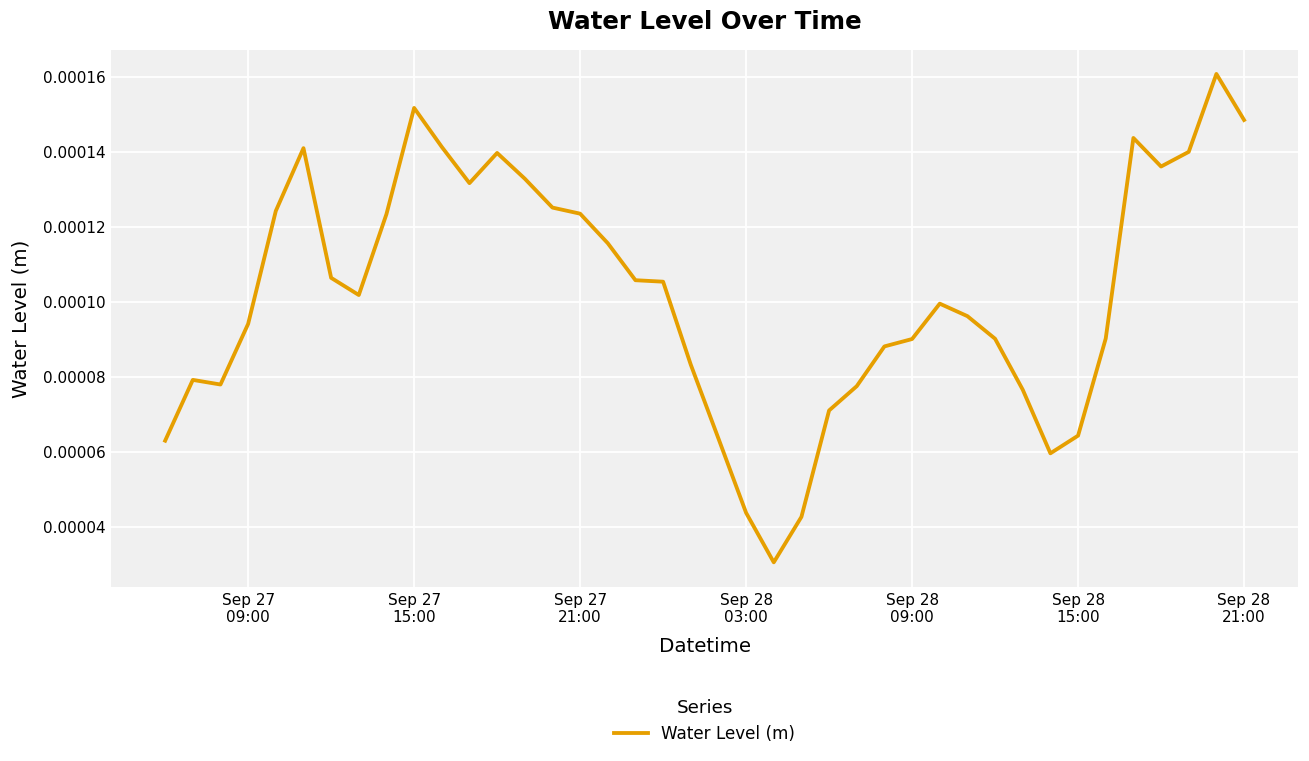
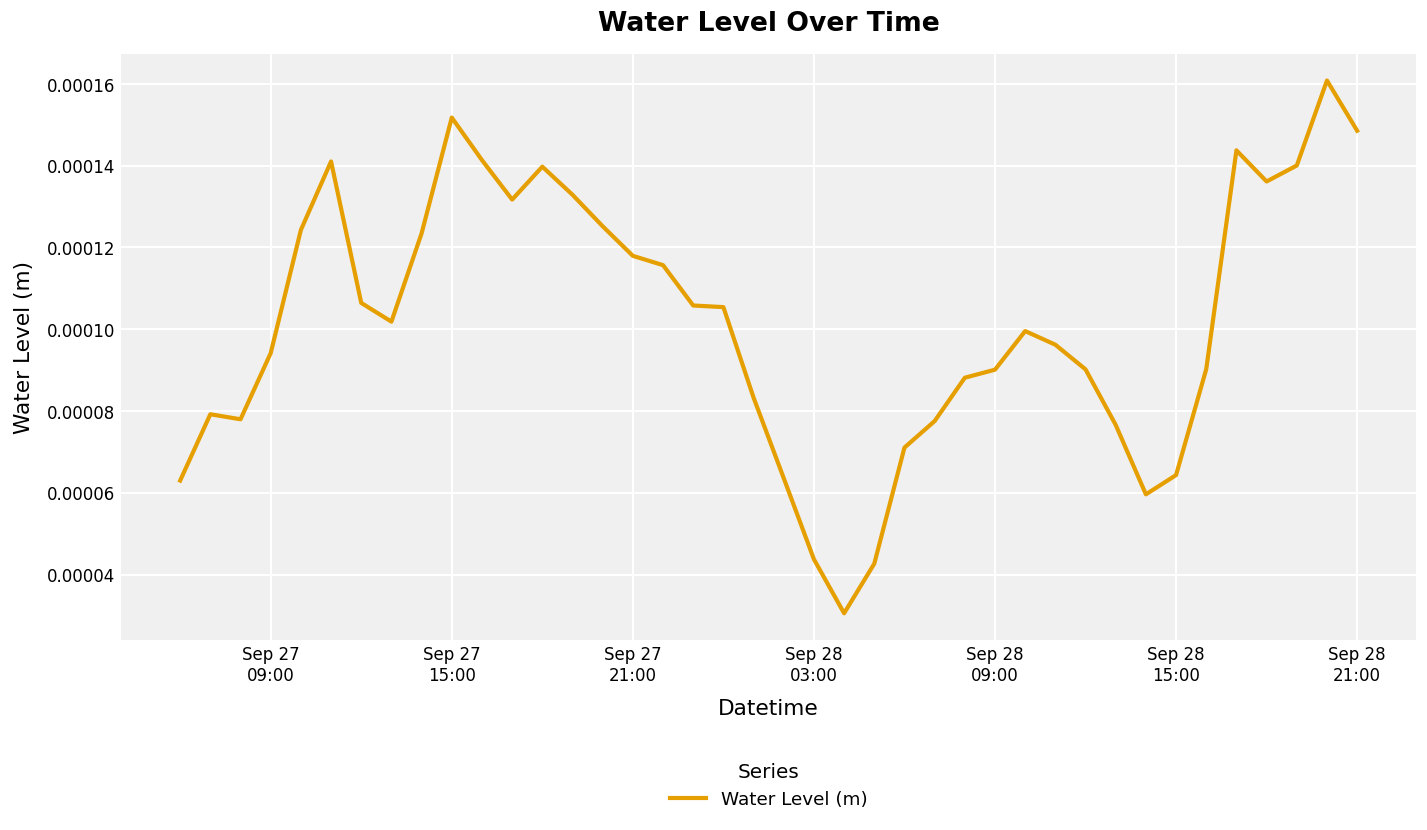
Sep 27 21:00: 0.000124 -> 0.000118
